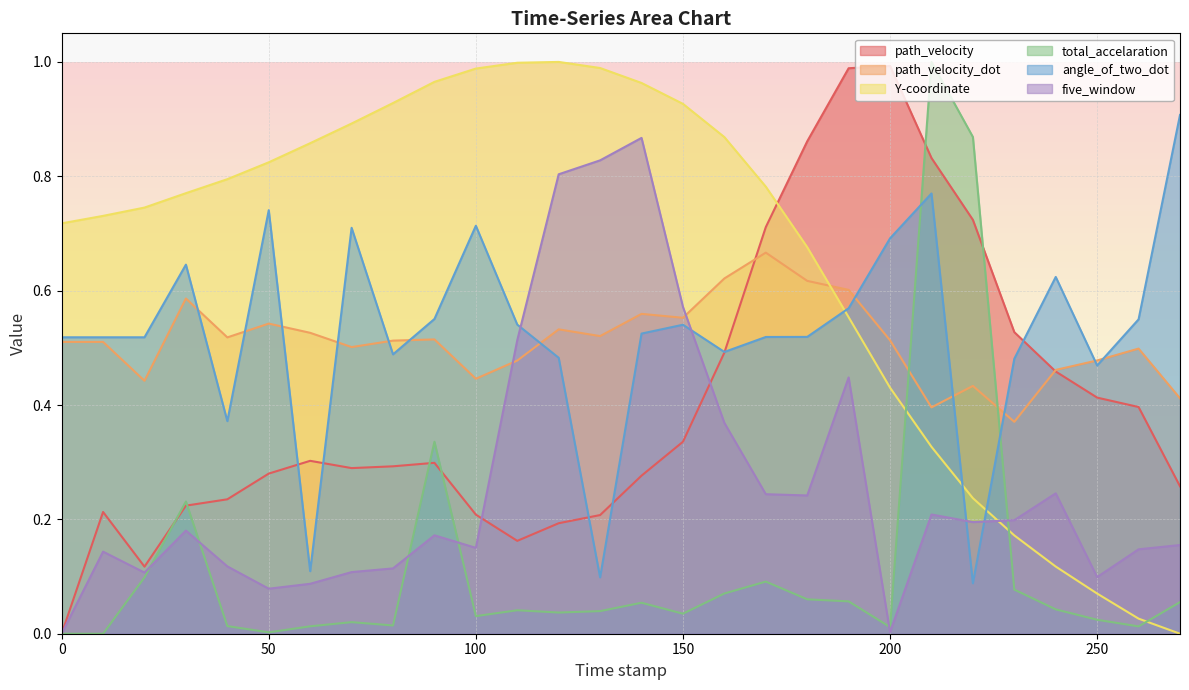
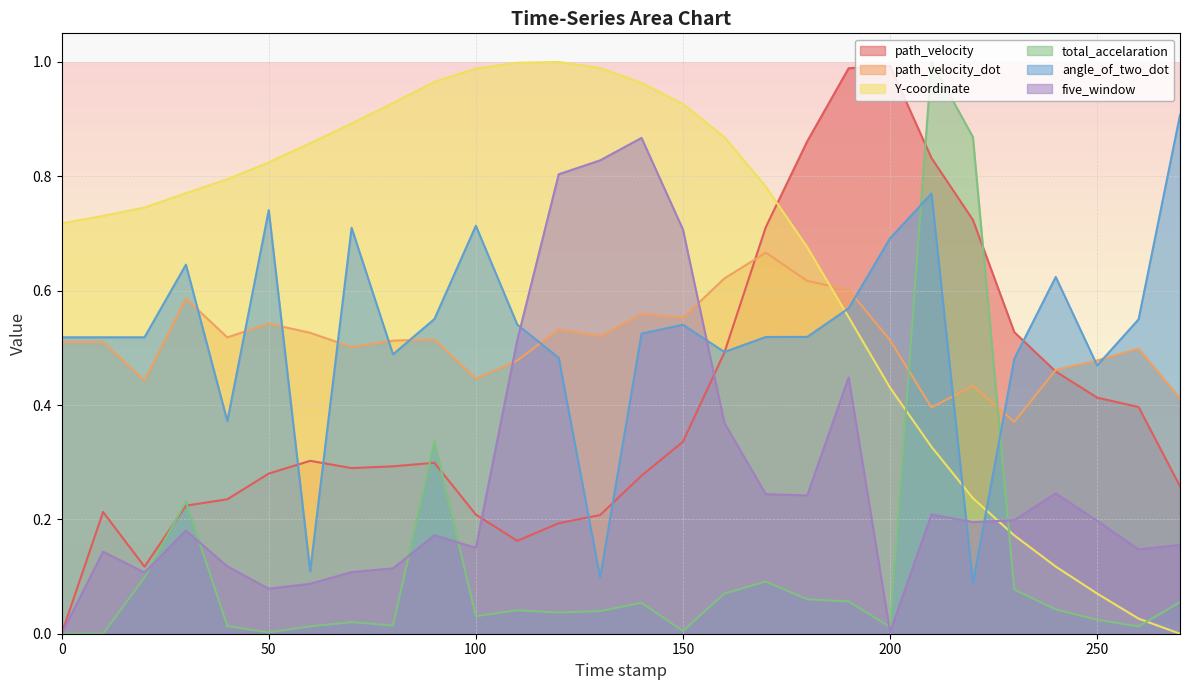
total_accelaration, 150: 0.04 -> 0.00
five_window, 150: 0.57 -> 0.71
five_window, 250: 0.10 -> 0.20
